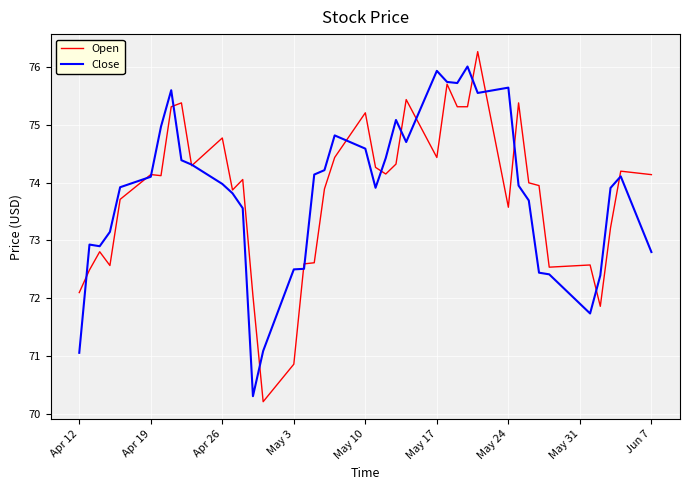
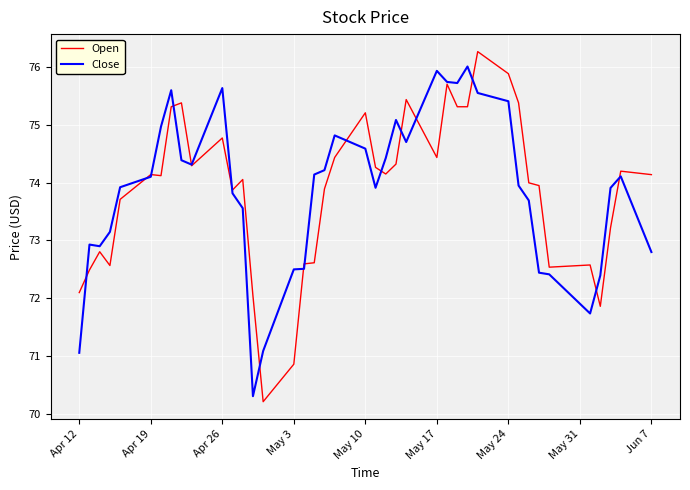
Close, Apr 26: 74.0 -> 75.6
Open, May 24: 73.6 -> 75.9
Close, May 24: 75.6 -> 75.4
